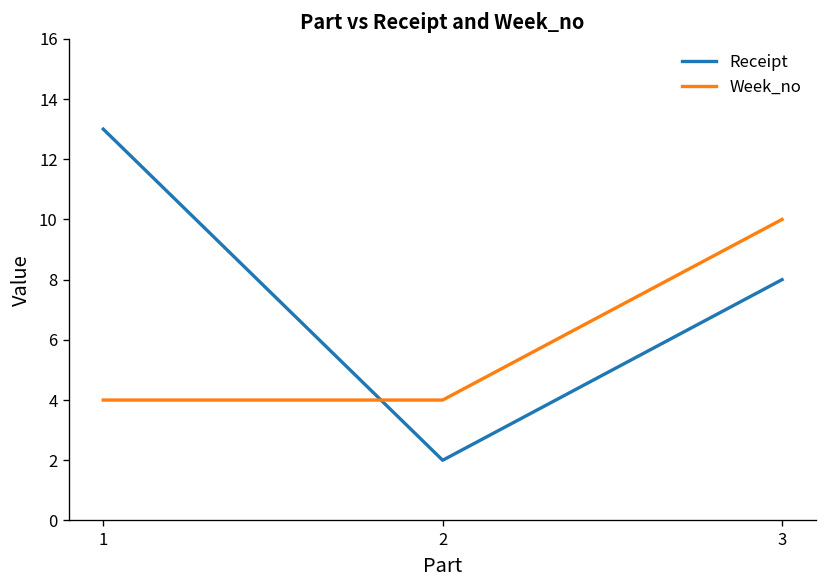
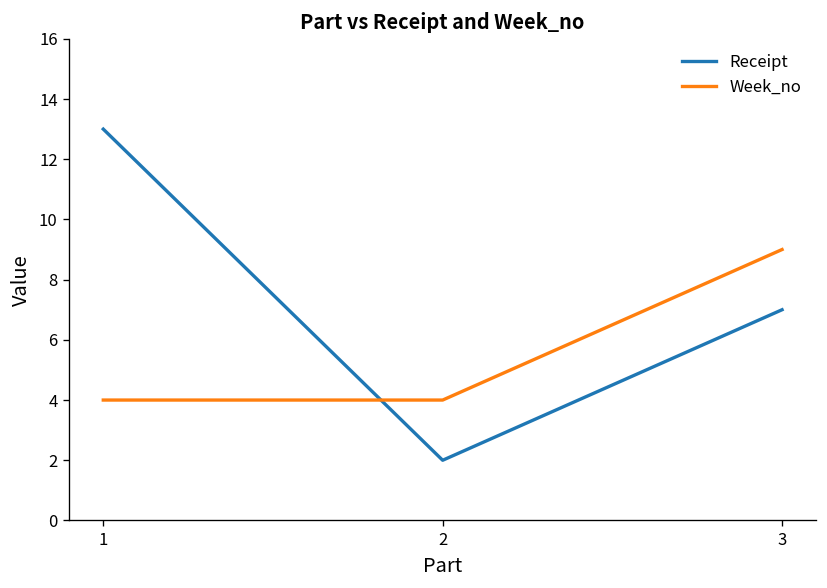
Receipt, 3: 8 -> 7
Week_no, 3: 10 -> 9
